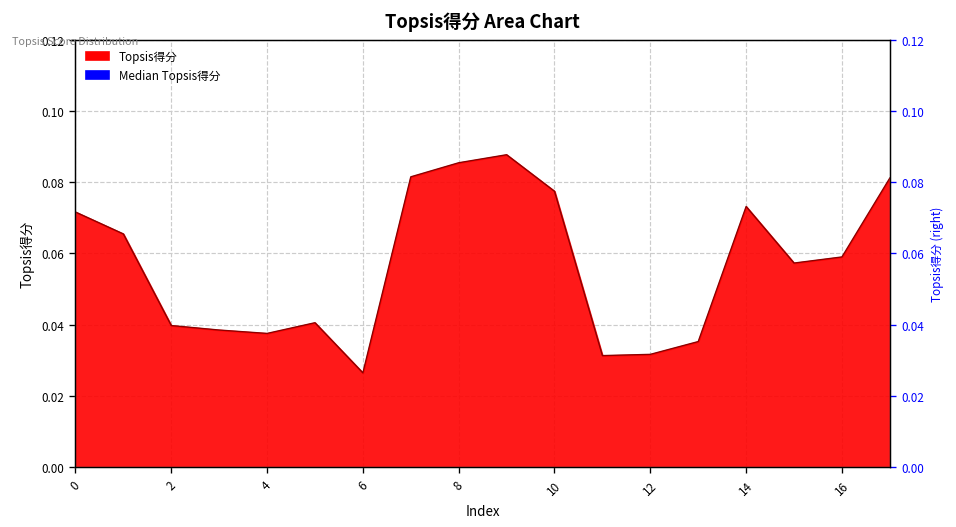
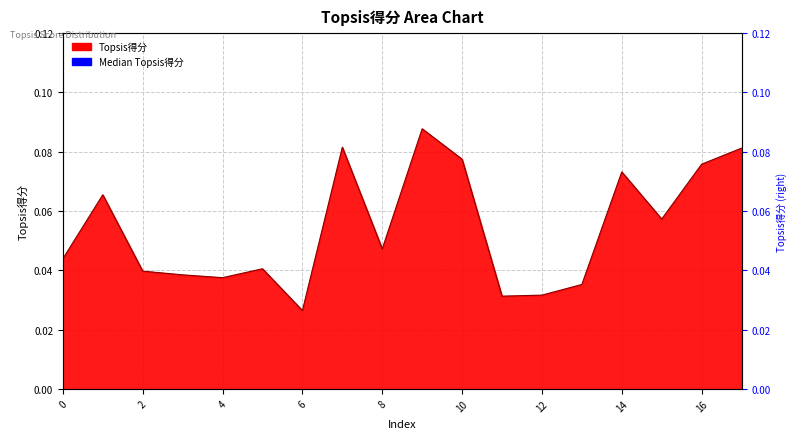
0: 0.072 -> 0.044
8: 0.085 -> 0.047
16: 0.059 -> 0.076
